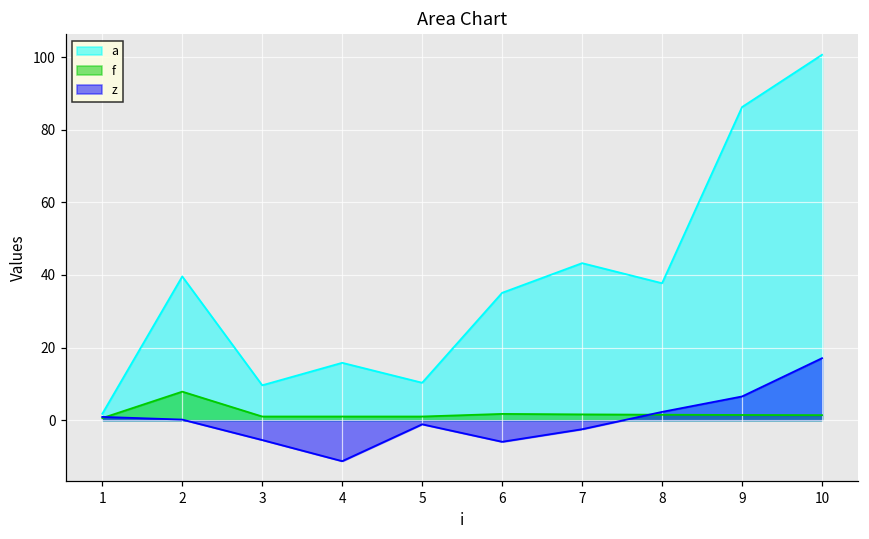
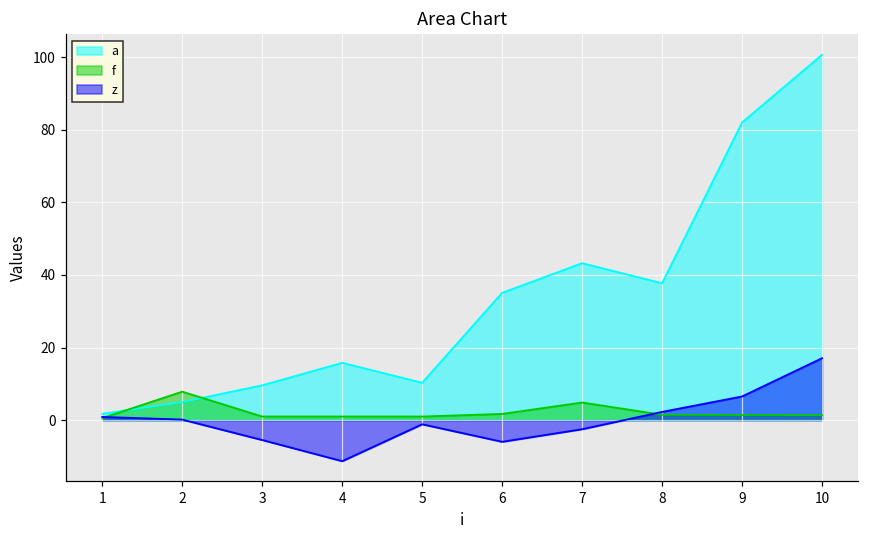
a, 2: 40 -> 5
f, 7: 2 -> 5
a, 9: 86 -> 82
